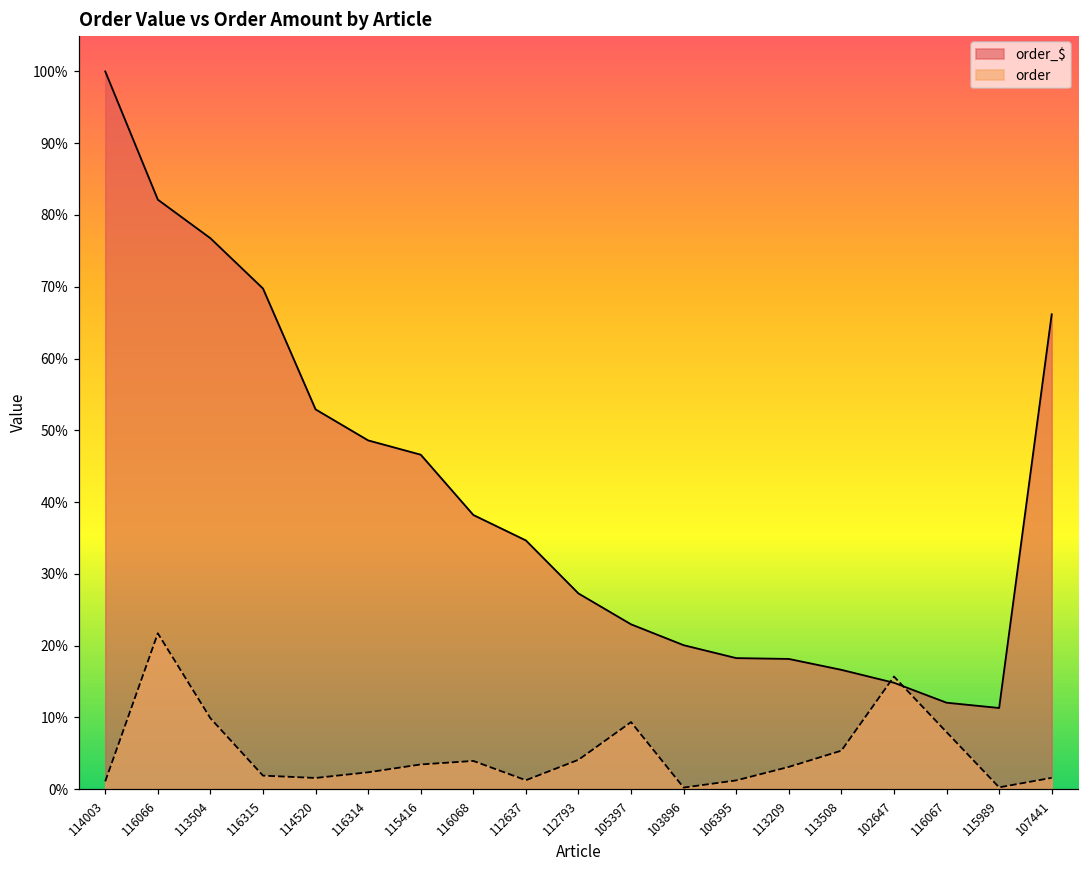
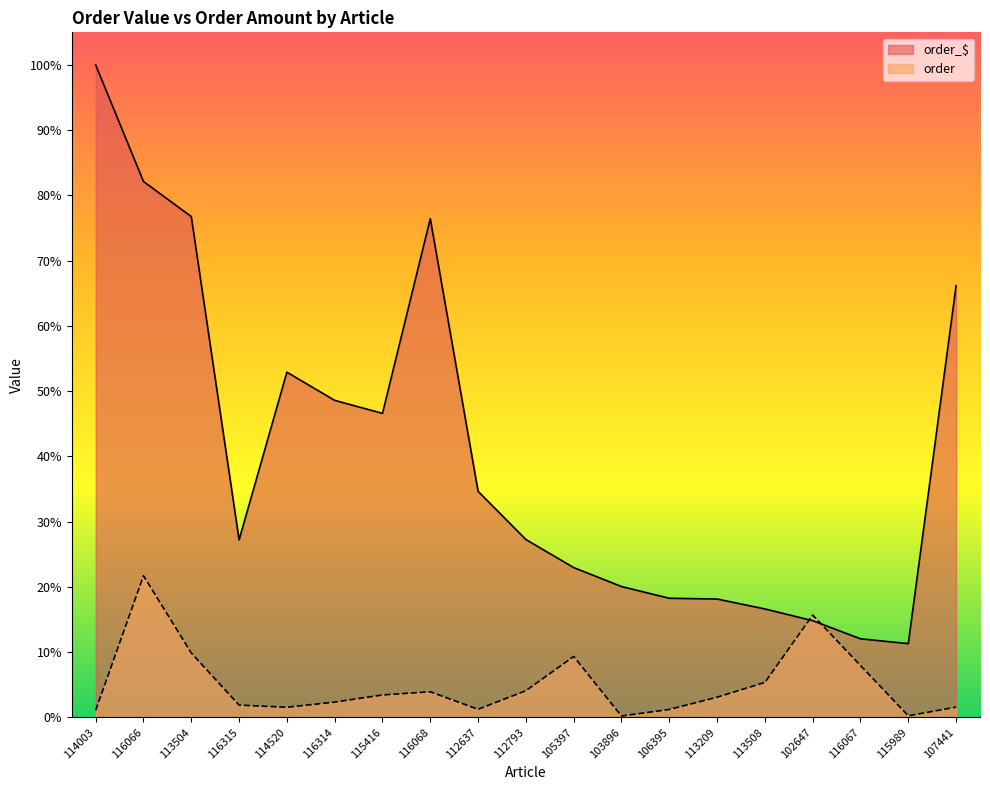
order_$, 116315: 70% -> 27%
order_$, 116068: 38% -> 76%
